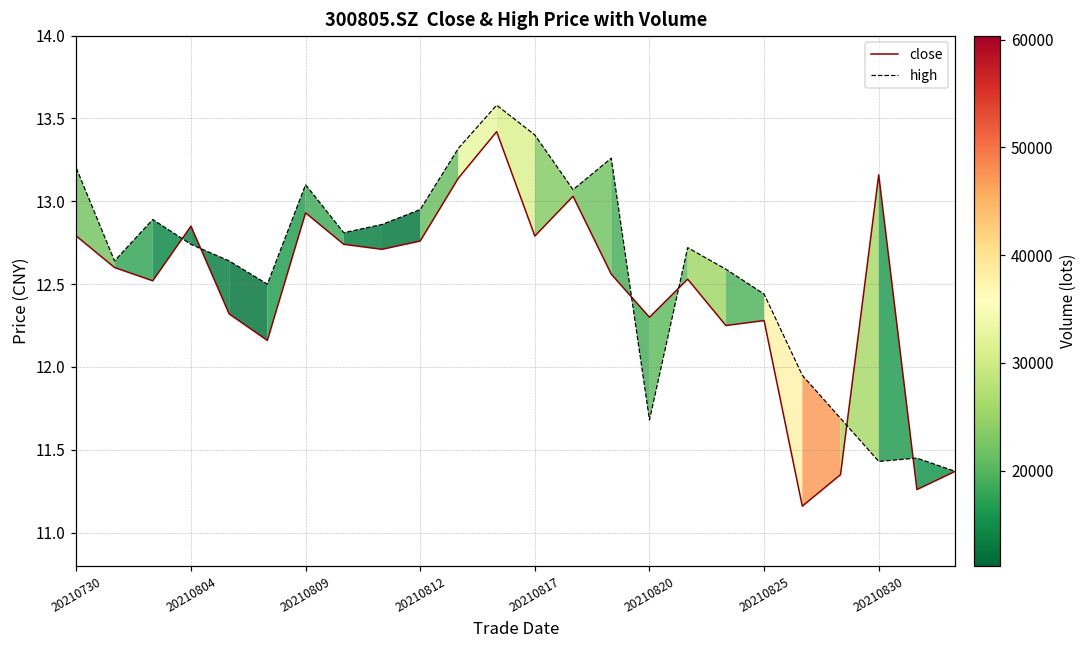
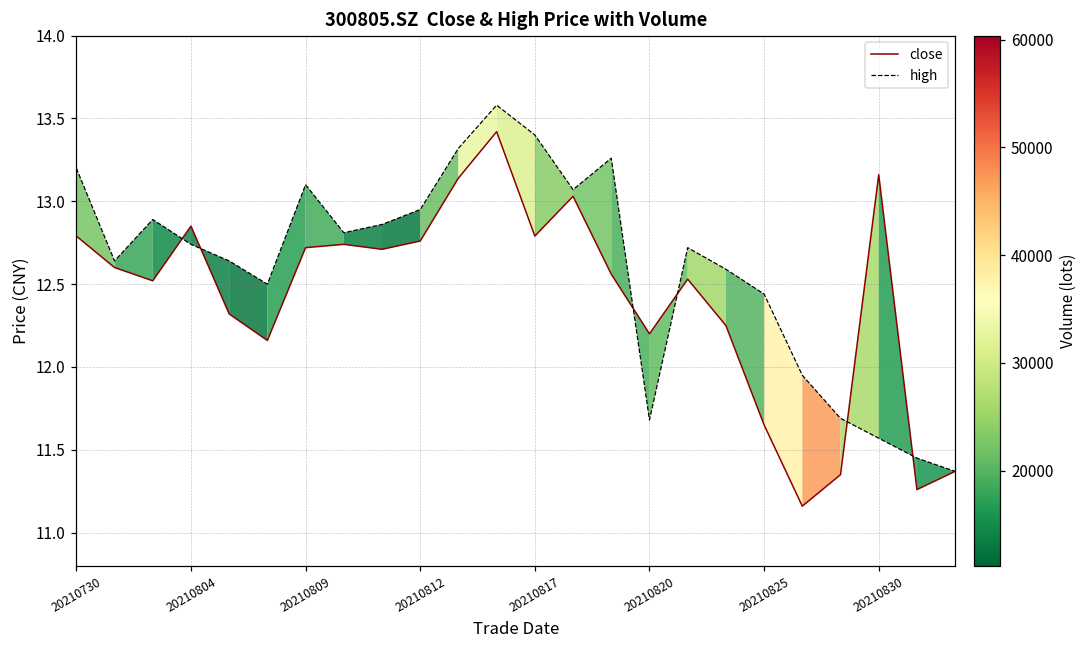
close, 20210809: 12.93 -> 12.72
close, 20210820: 12.3 -> 12.2
close, 20210825: 12.28 -> 11.65
high, 20210830: 11.43 -> 11.57
